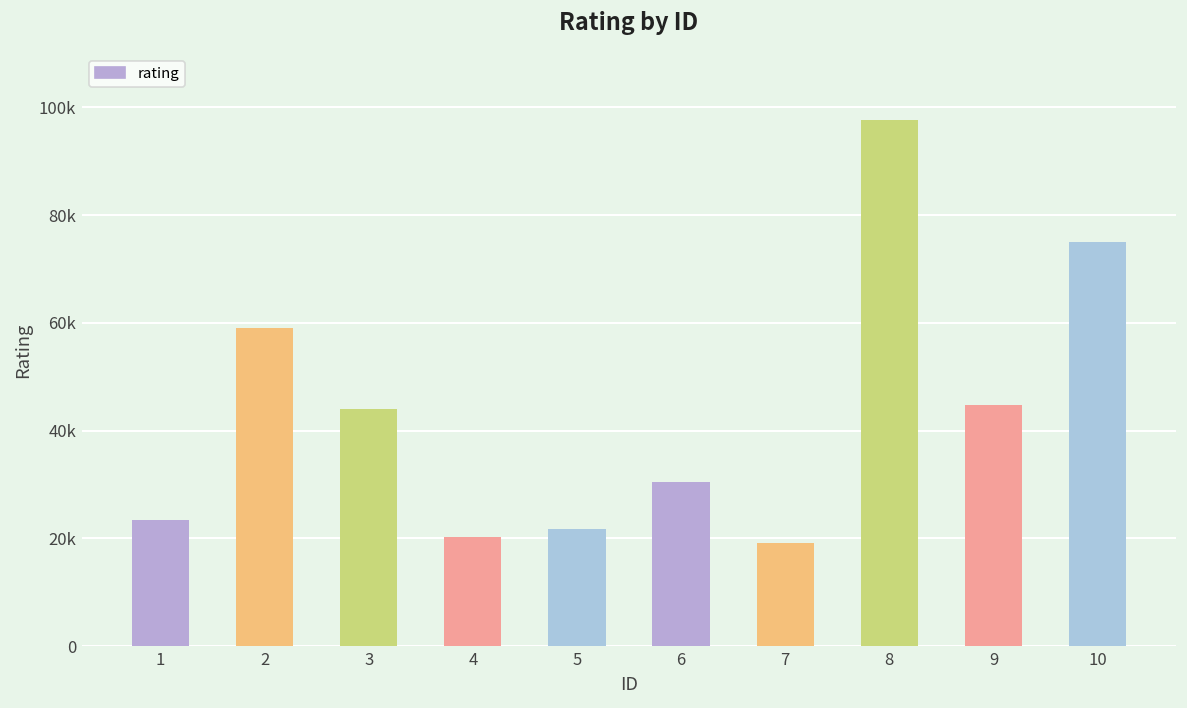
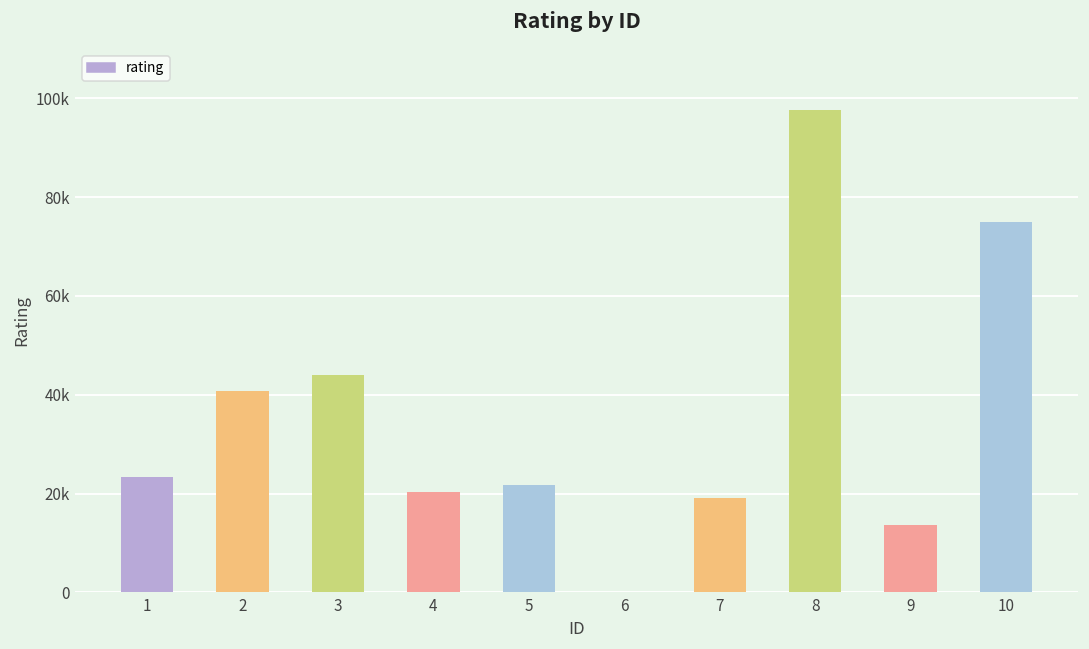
2: 59000 -> 41000
6: 31000 -> 0
9: 45000 -> 14000
